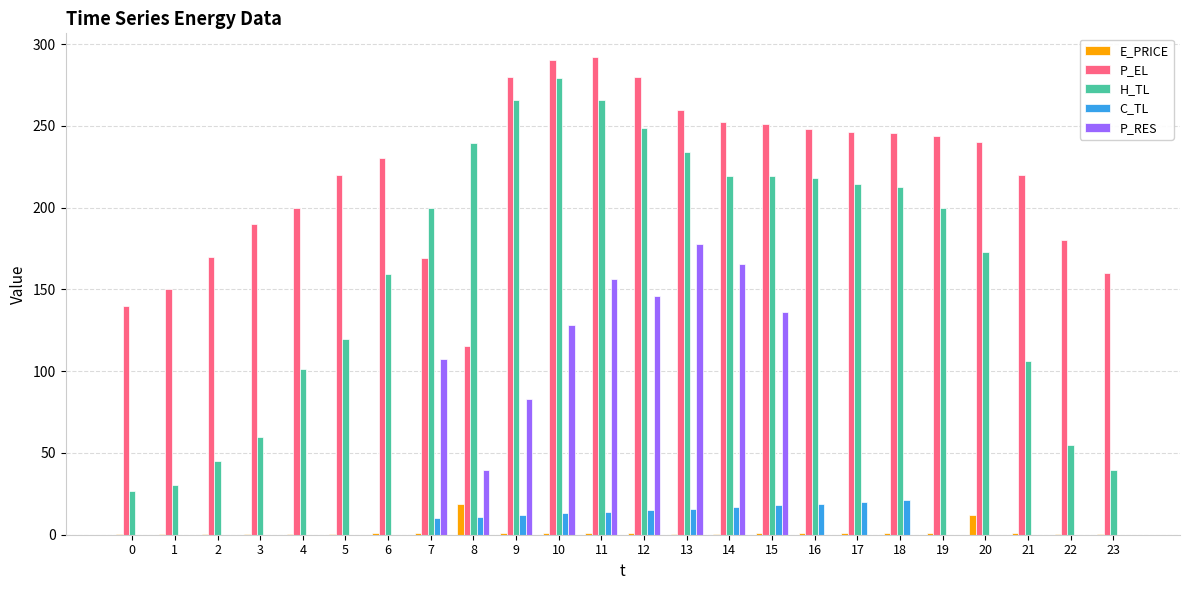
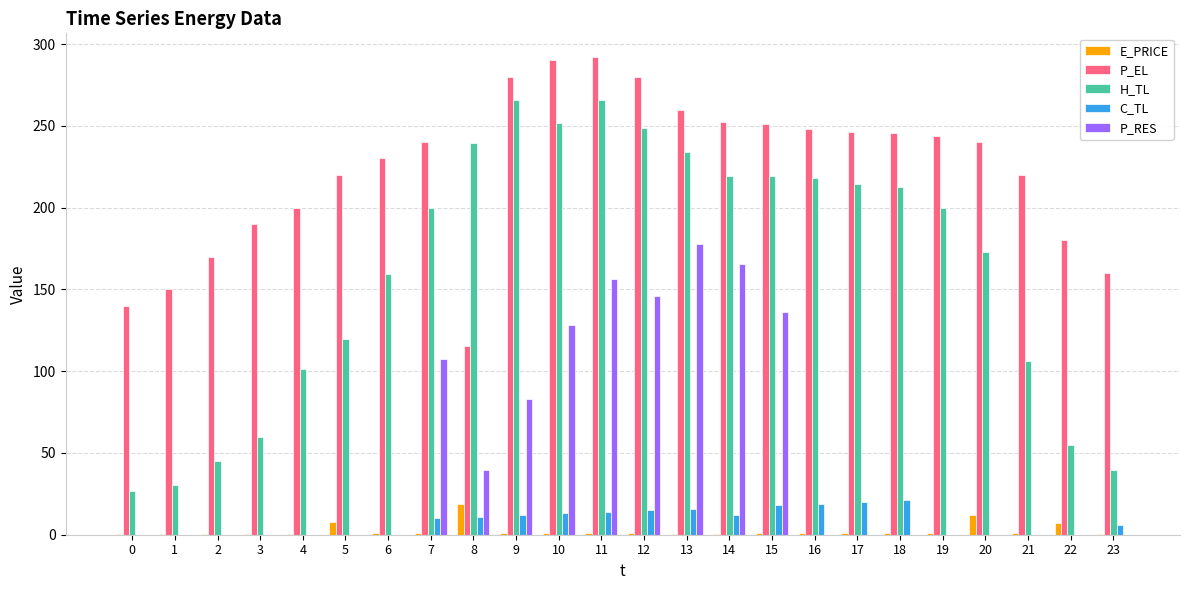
E_PRICE, 5: 0 -> 8
P_EL, 7: 169 -> 240
H_TL, 10: 279 -> 252
C_TL, 14: 17 -> 12
E_PRICE, 22: 0 -> 7
C_TL, 23: 0 -> 6
